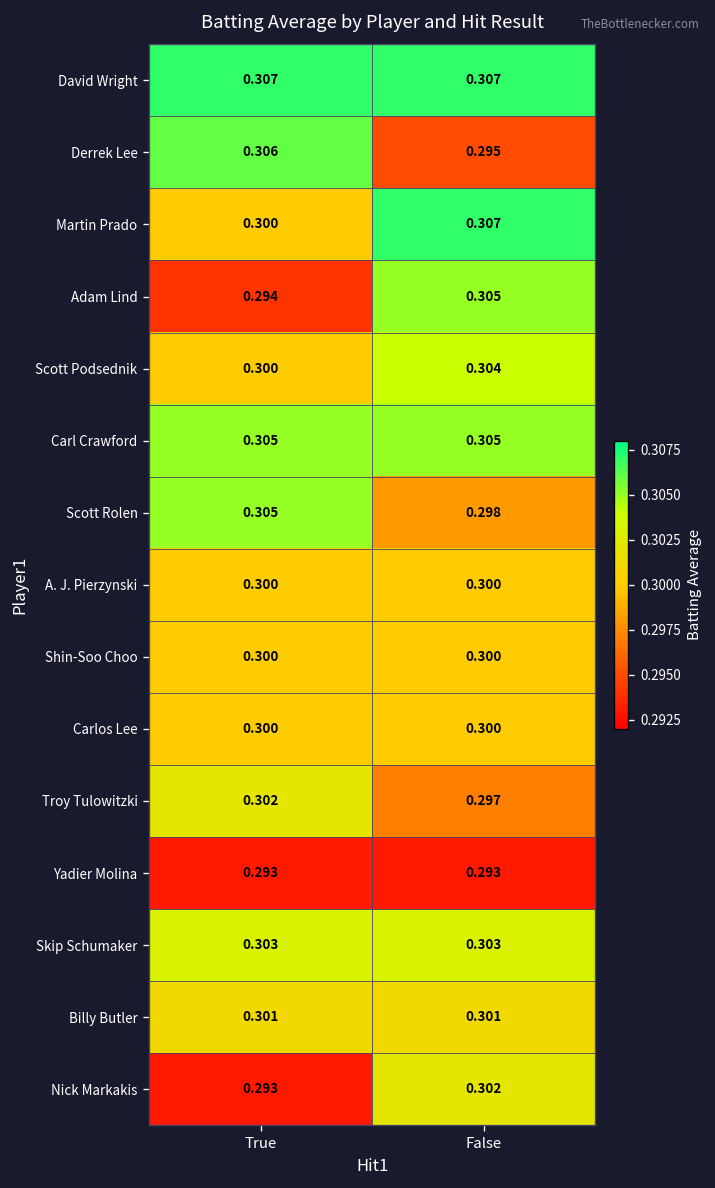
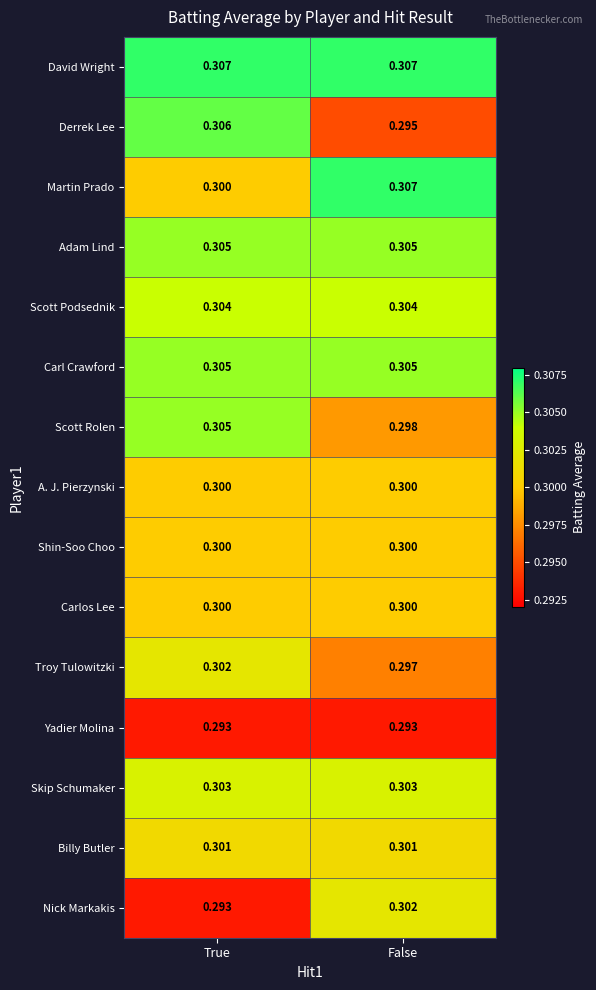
Adam Lind, True: 0.294 -> 0.305
Scott Podsednik, True: 0.300 -> 0.304
